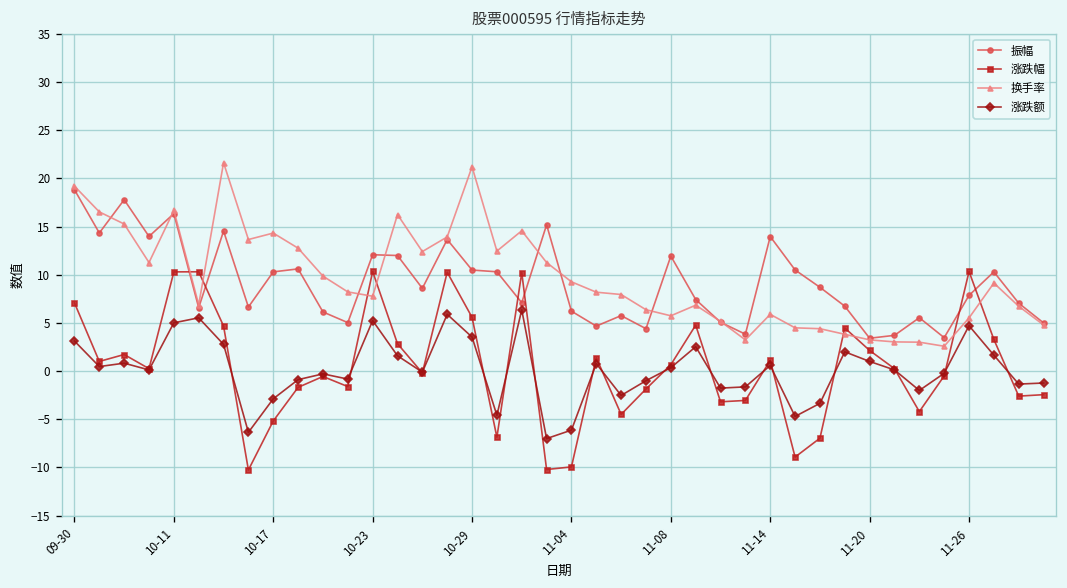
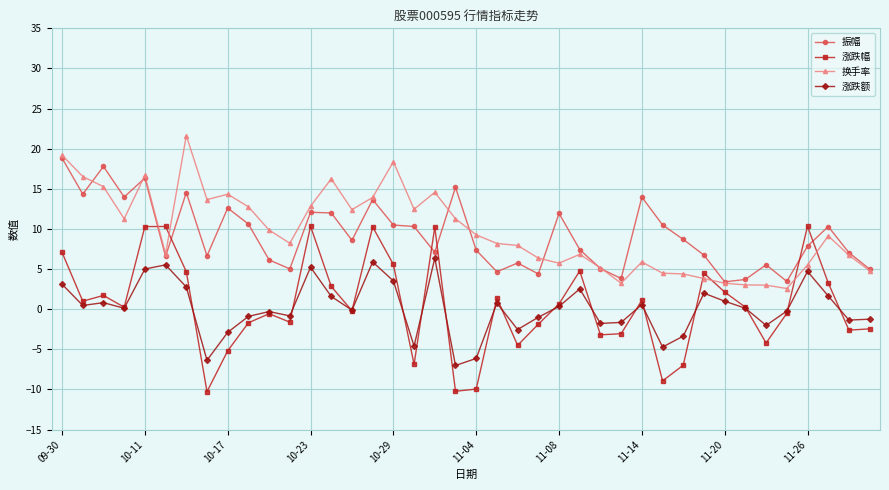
振幅, 10-17: 10 -> 13
换手率, 10-23: 8 -> 13
换手率, 10-29: 21 -> 18
振幅, 11-04: 6 -> 7
